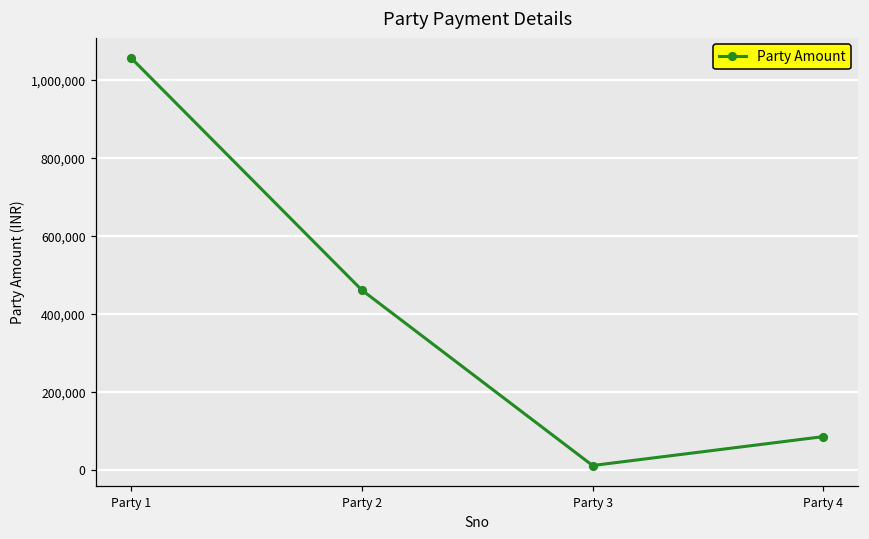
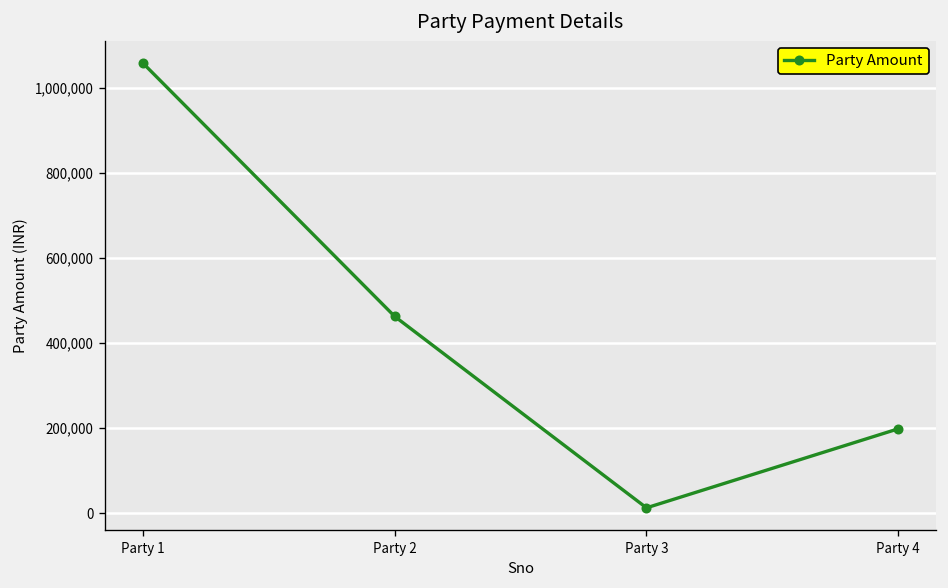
Party 4: 90,000 -> 200,000
